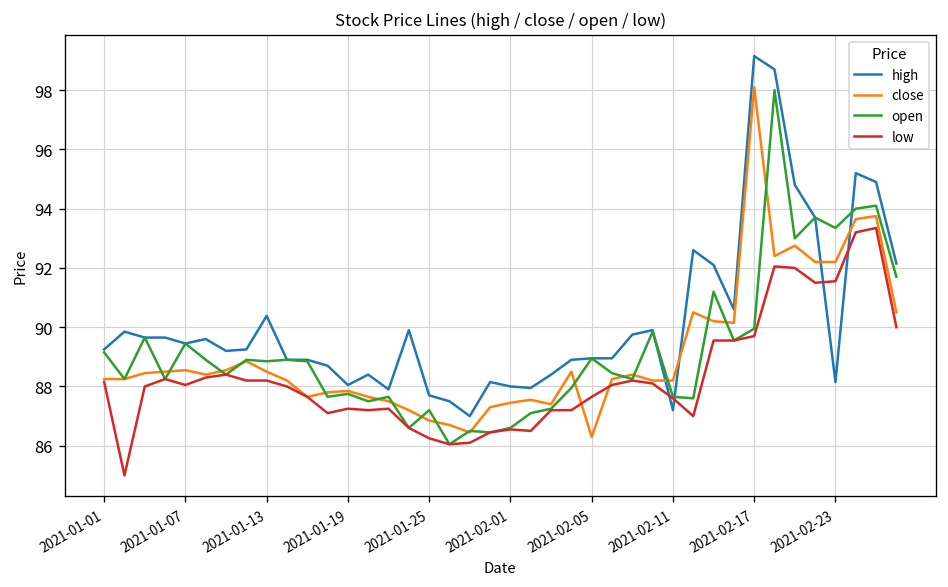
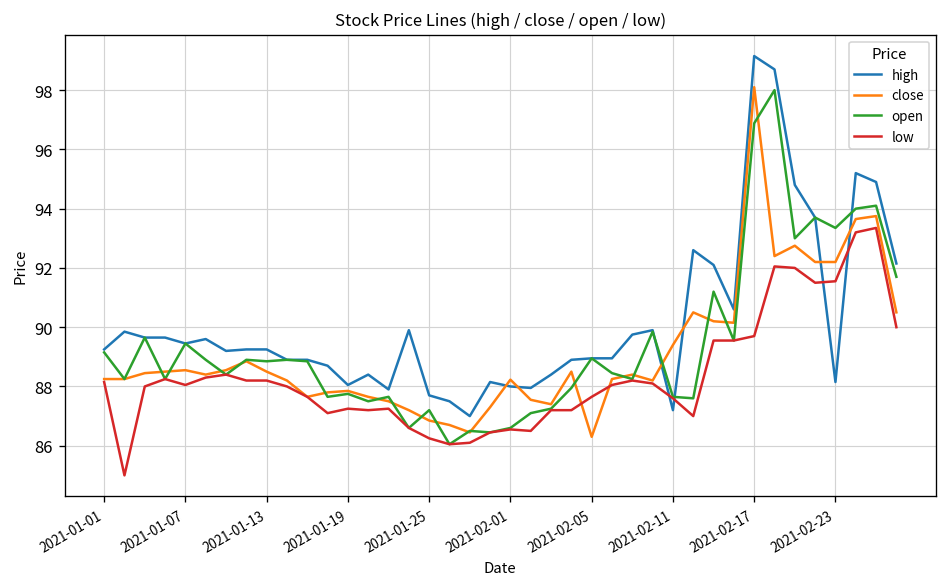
high, 2021-01-13: 90.4 -> 89.3
close, 2021-02-01: 87.5 -> 88.2
close, 2021-02-11: 88.2 -> 89.4
open, 2021-02-17: 90.0 -> 96.9
